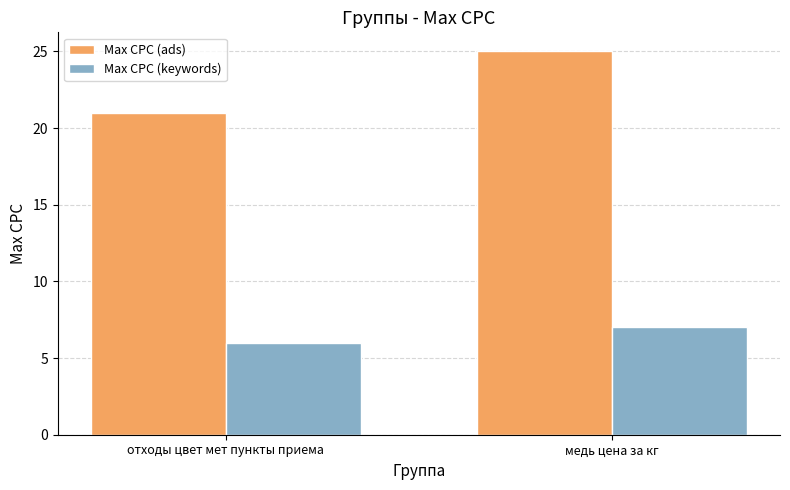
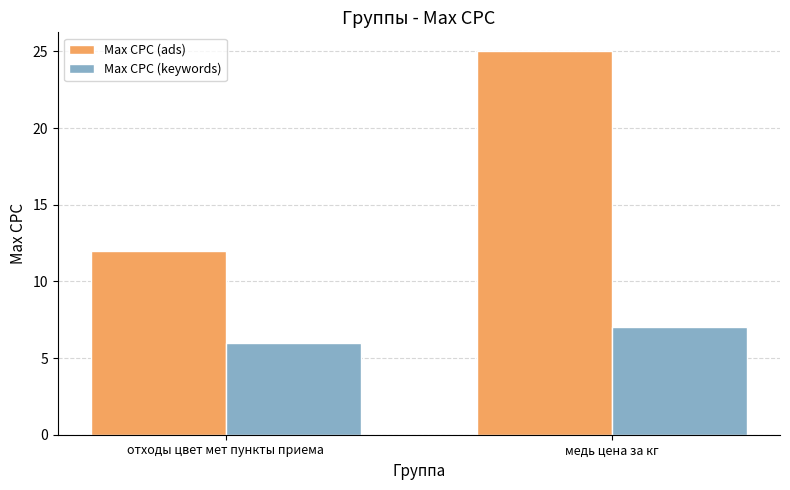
Max CPC (ads), отходы цвет мет пункты приема: 21 -> 12
